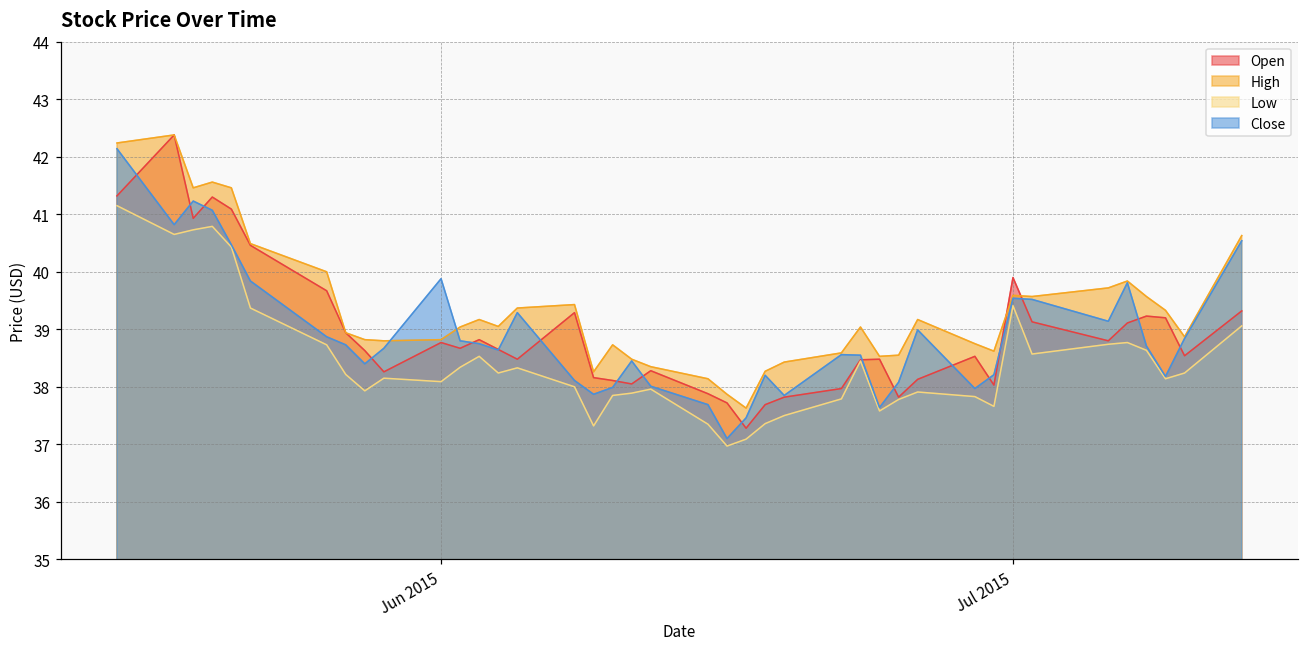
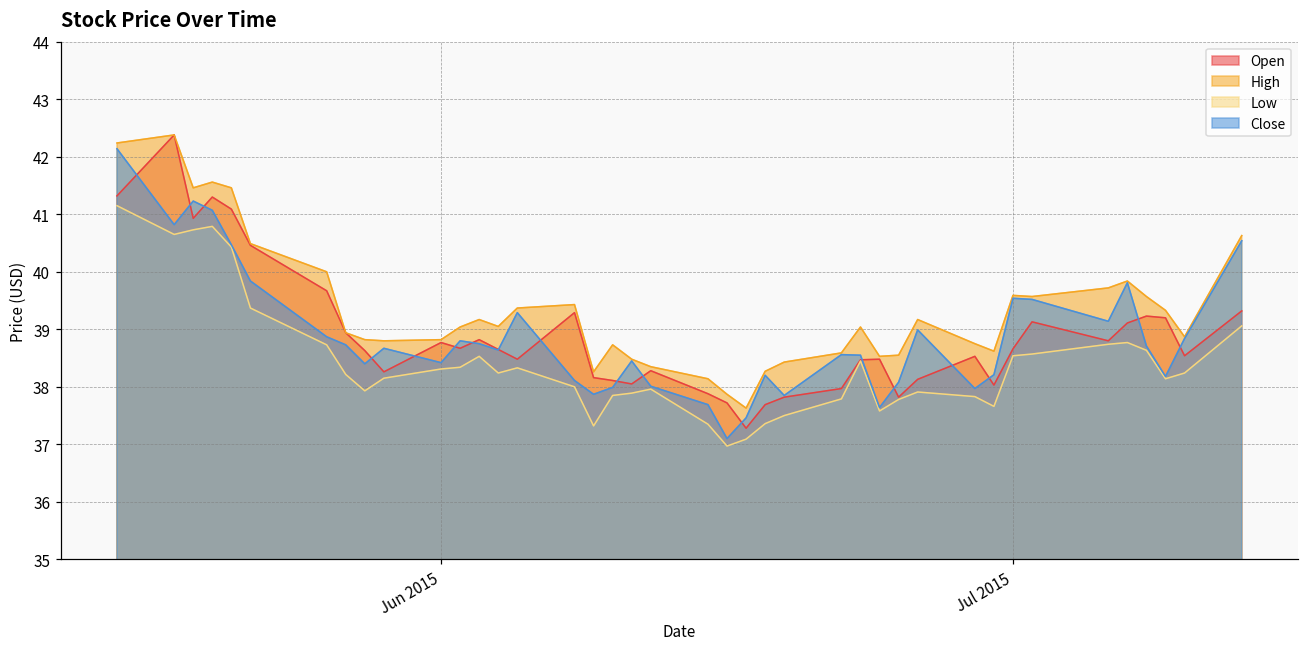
Low, Jun 2015: 38.1 -> 38.3
Close, Jun 2015: 39.9 -> 38.4
Open, Jul 2015: 39.9 -> 38.7
Low, Jul 2015: 39.4 -> 38.5
